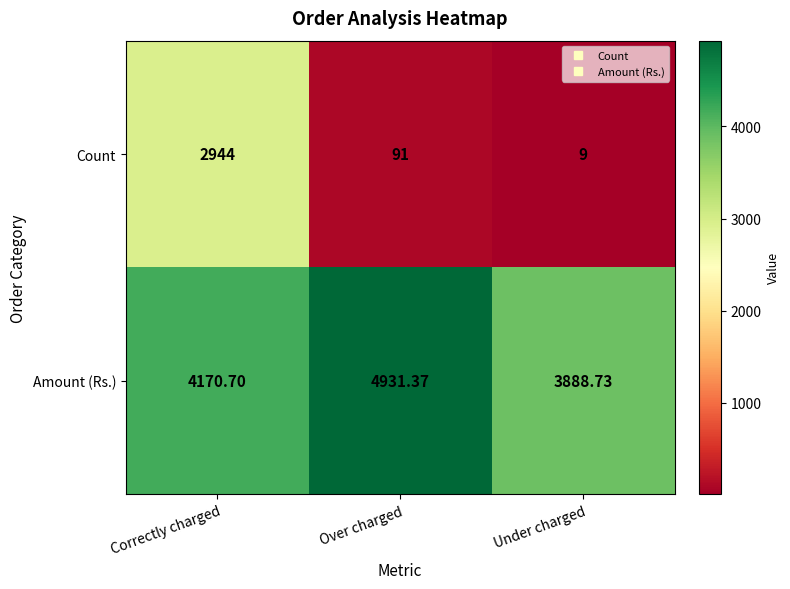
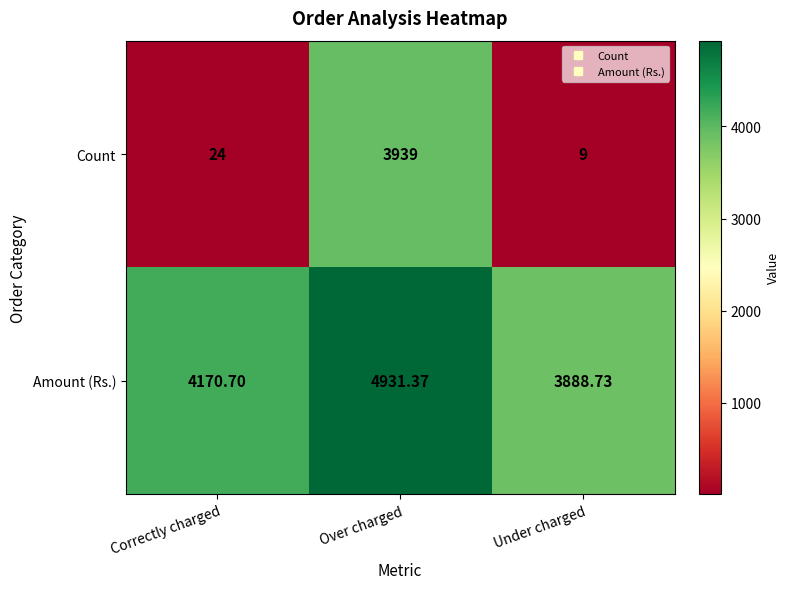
Count, Correctly charged: 2944 -> 24
Count, Over charged: 91 -> 3939
